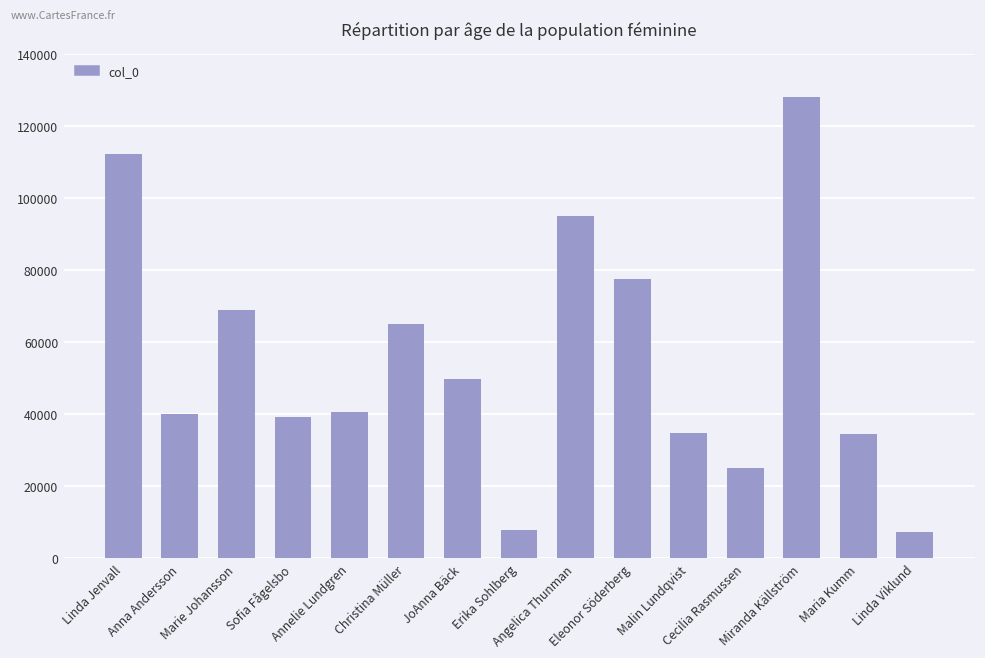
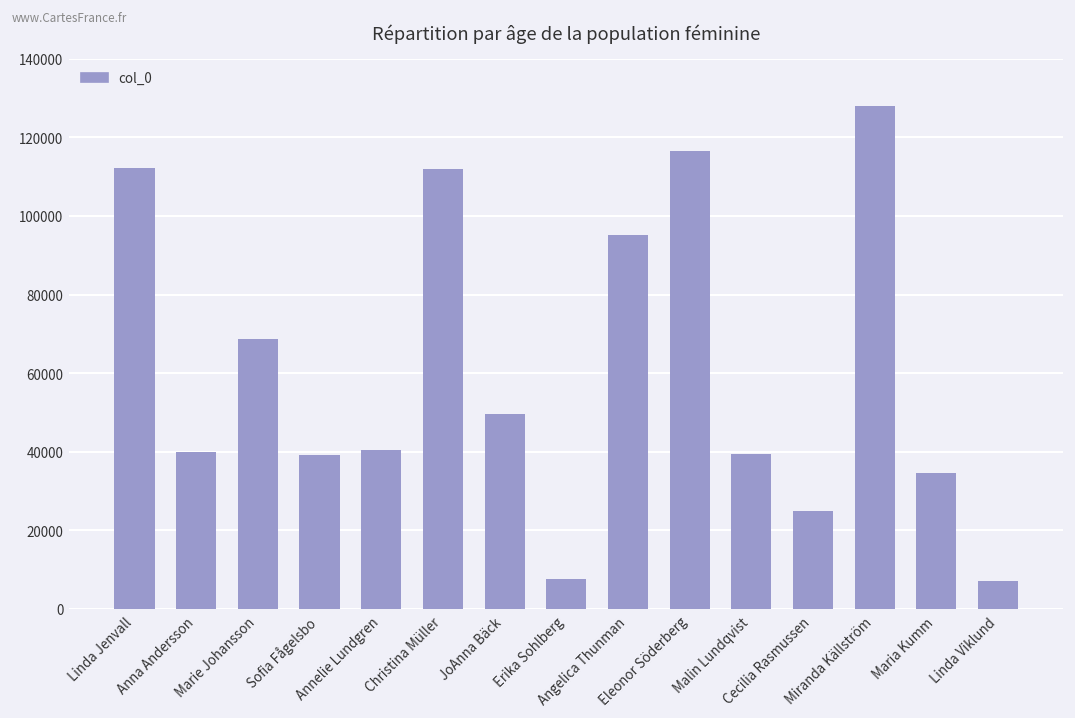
Christina Müller: 65000 -> 112000
Eleonor Söderberg: 78000 -> 117000
Malin Lundqvist: 35000 -> 40000
